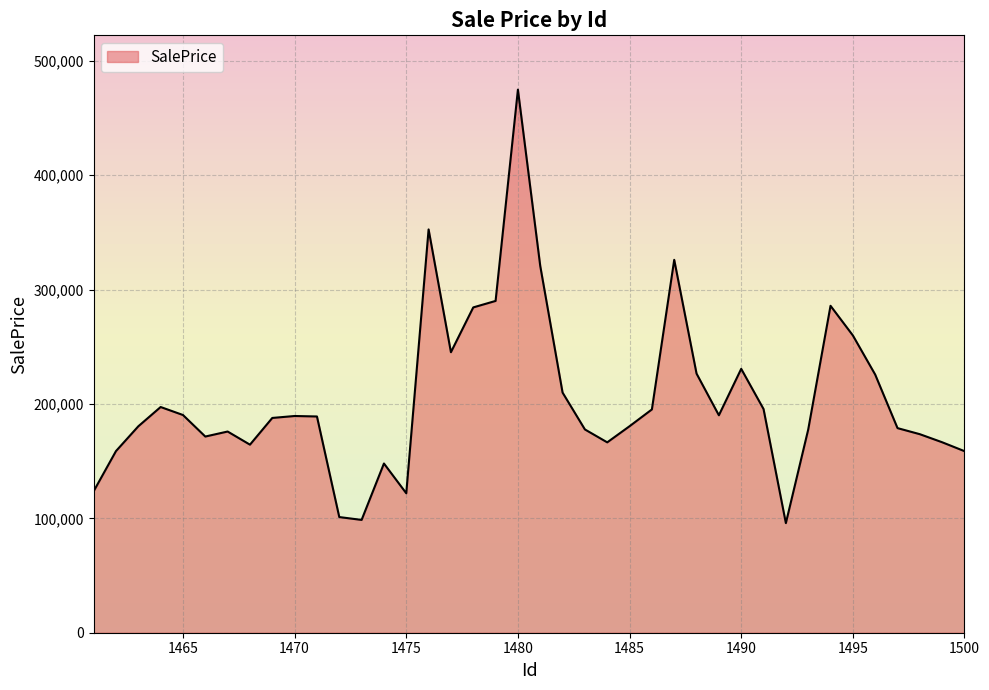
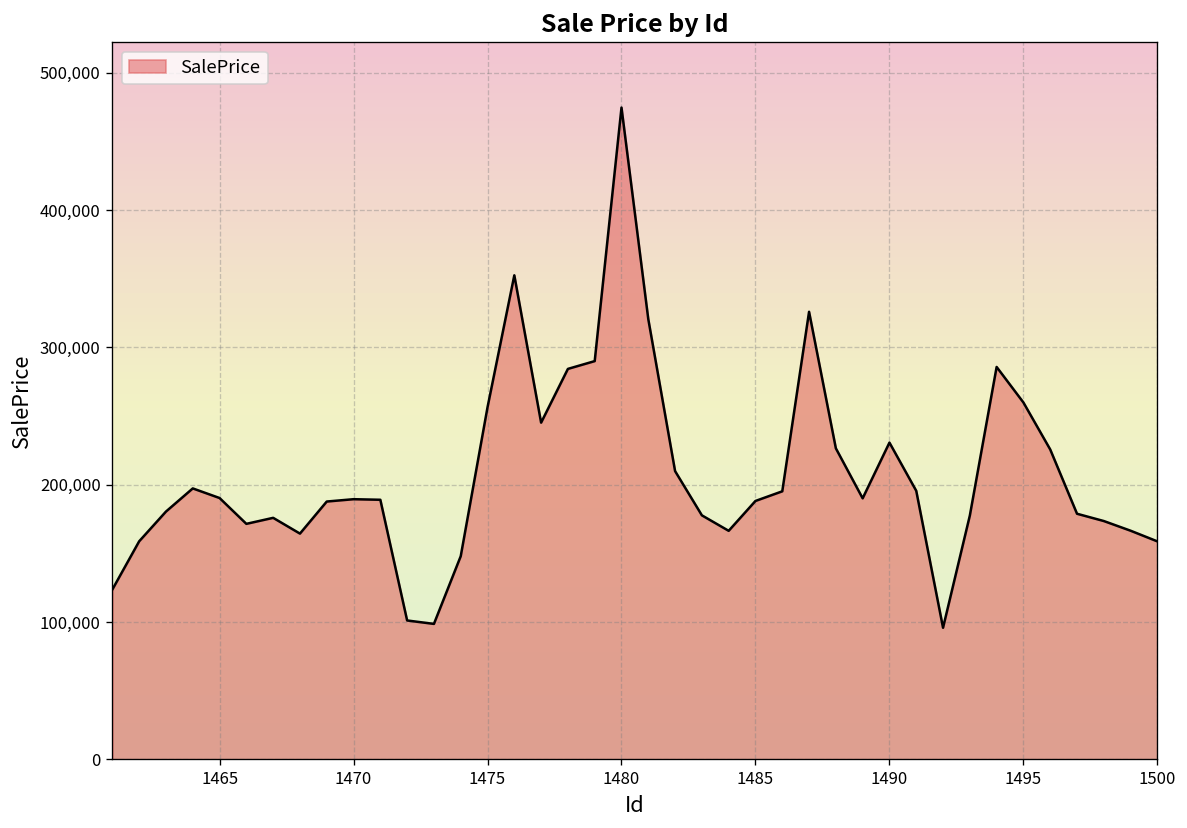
1475: 122,000 -> 256,000
1485: 181,000 -> 188,000
